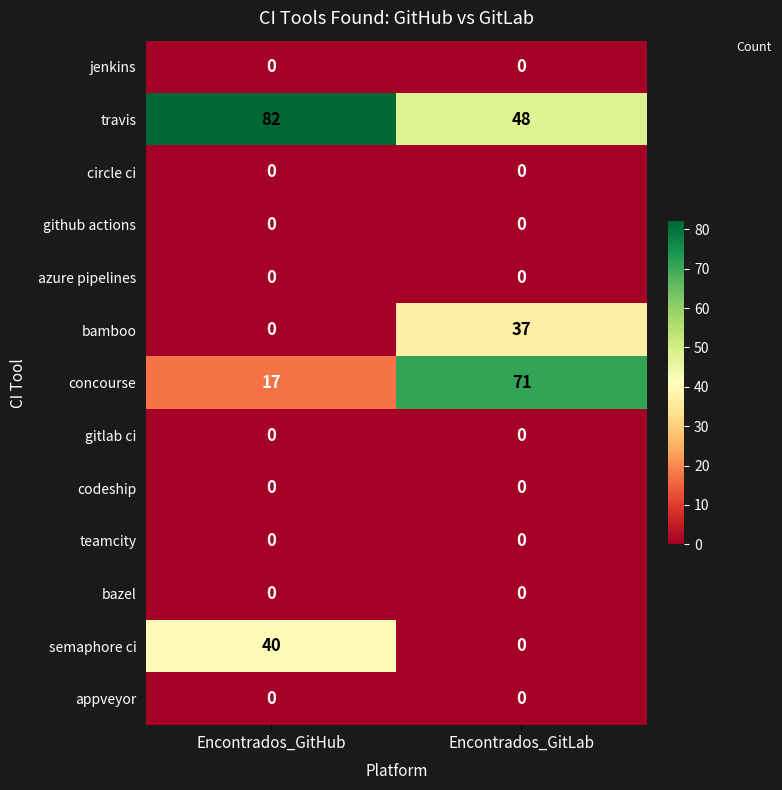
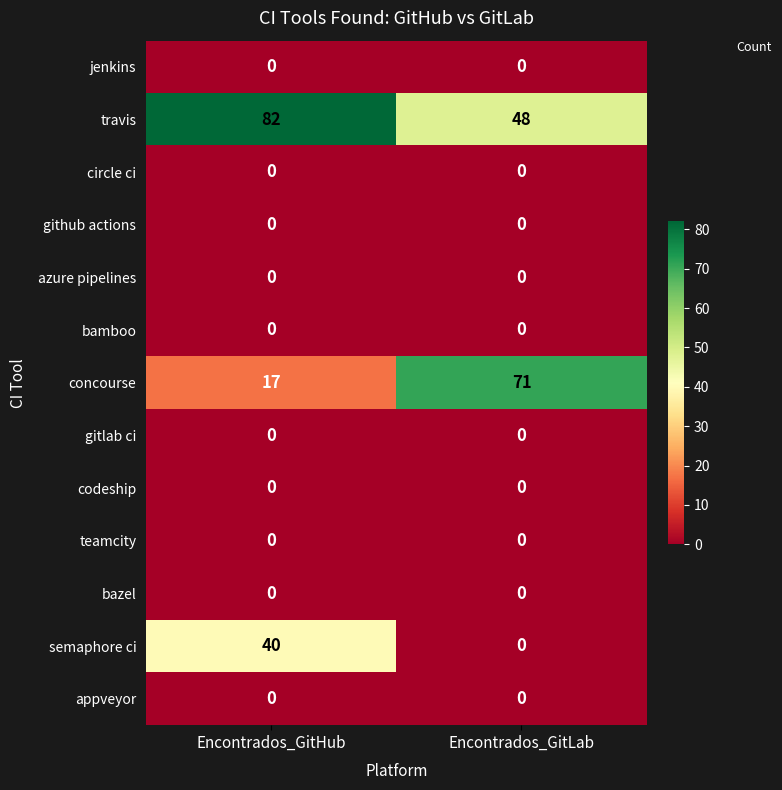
bamboo, Encontrados_GitLab: 37 -> 0
